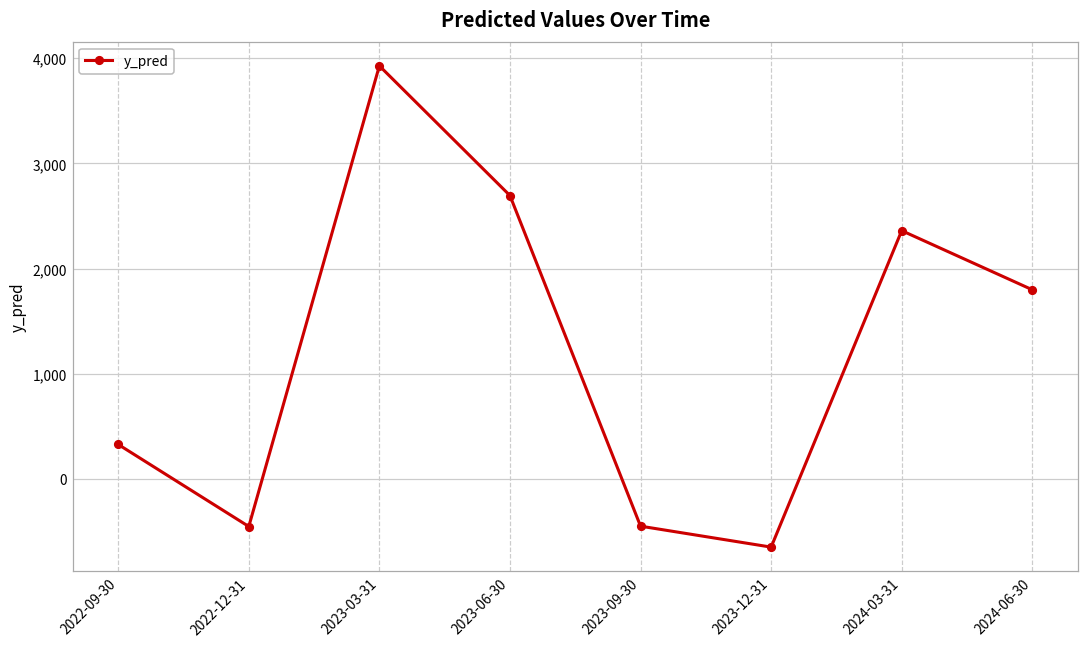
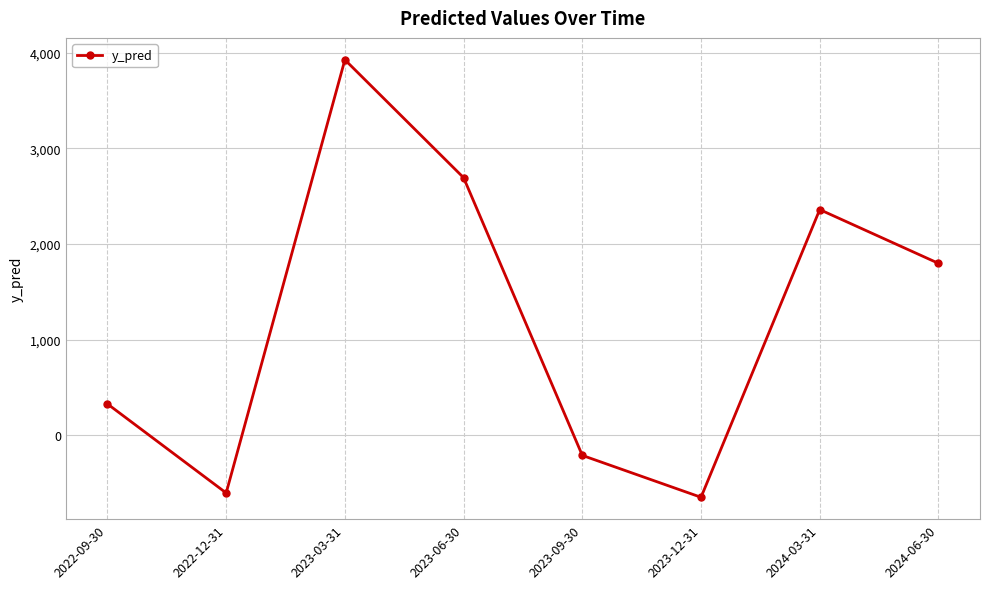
2022-12-31: -500 -> -600
2023-09-30: -400 -> -200
